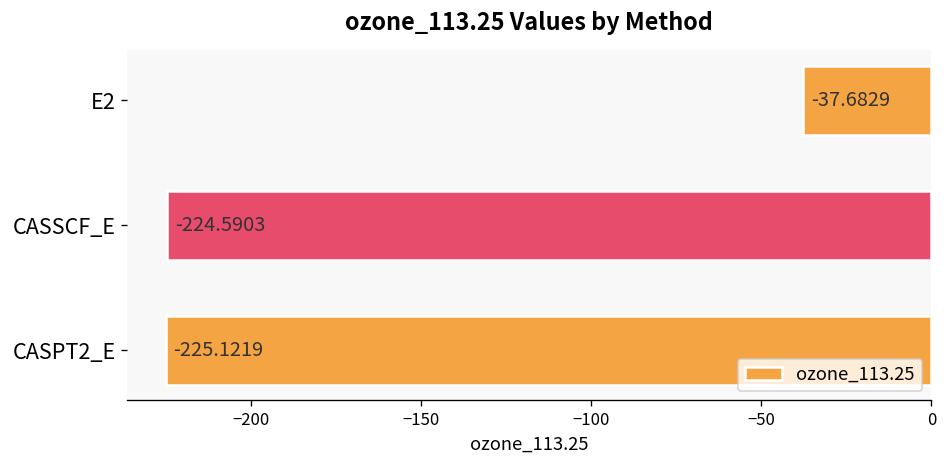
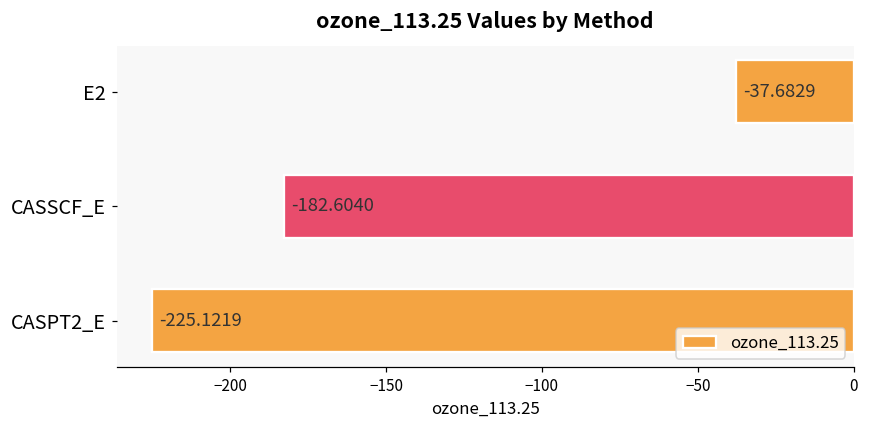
CASSCF_E: -224.5903 -> -182.6040
